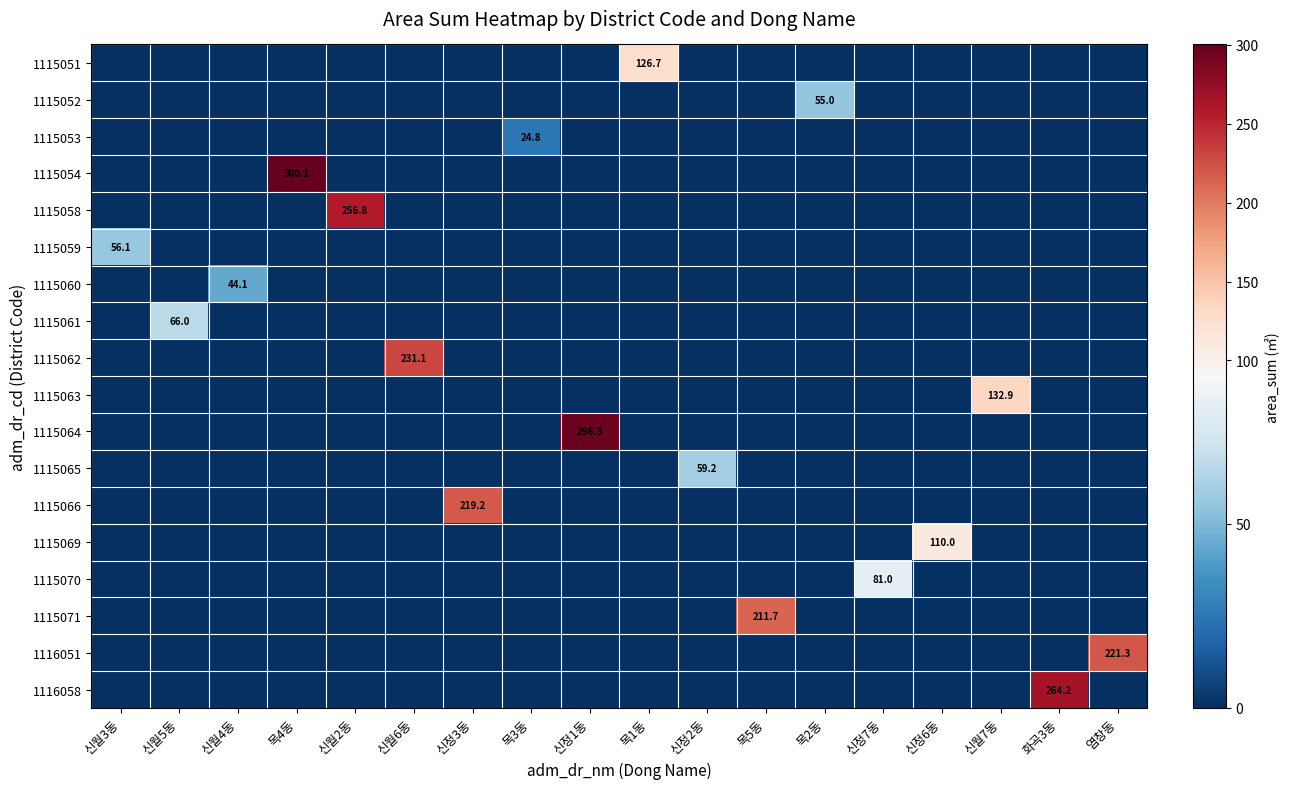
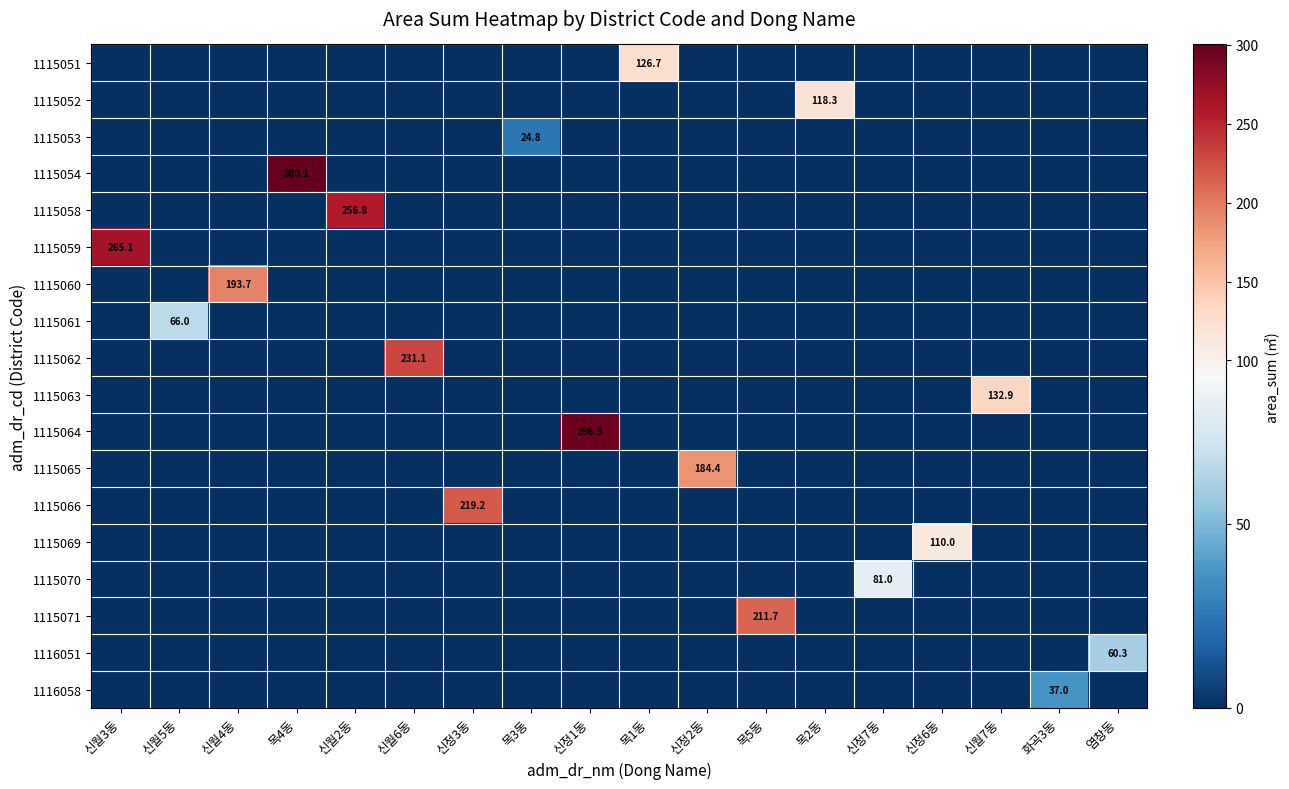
1115052, 목2동: 55.0 -> 118.3
1115059, 신월3동: 56.1 -> 265.1
1115060, 신월4동: 44.1 -> 193.7
1115065, 신정2동: 59.2 -> 184.4
1116051, 염창동: 221.3 -> 60.3
1116058, 화곡3동: 264.2 -> 37.0
